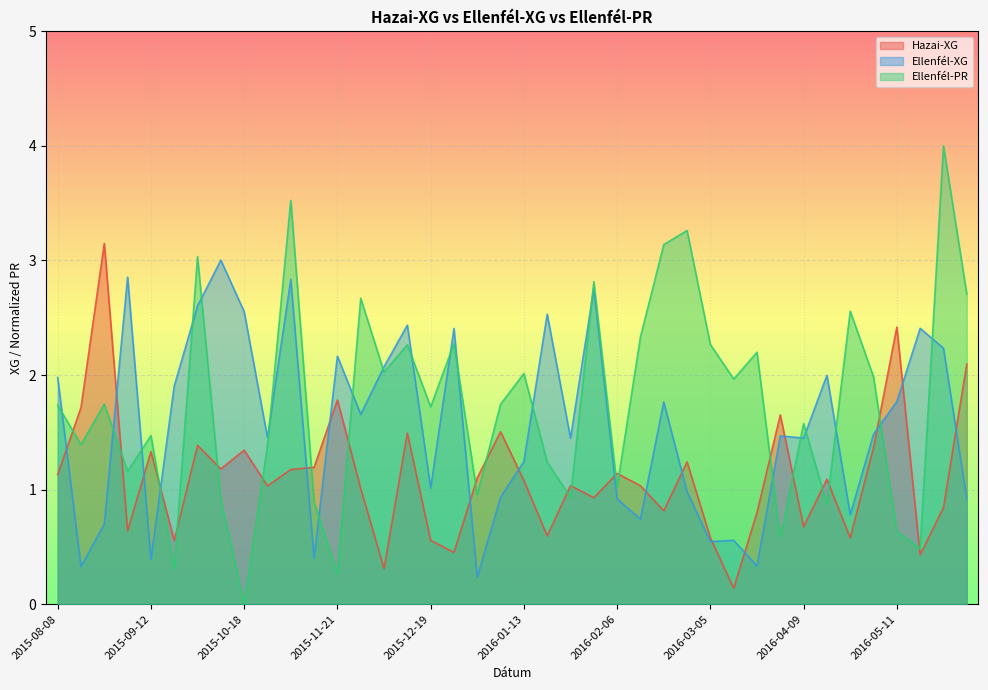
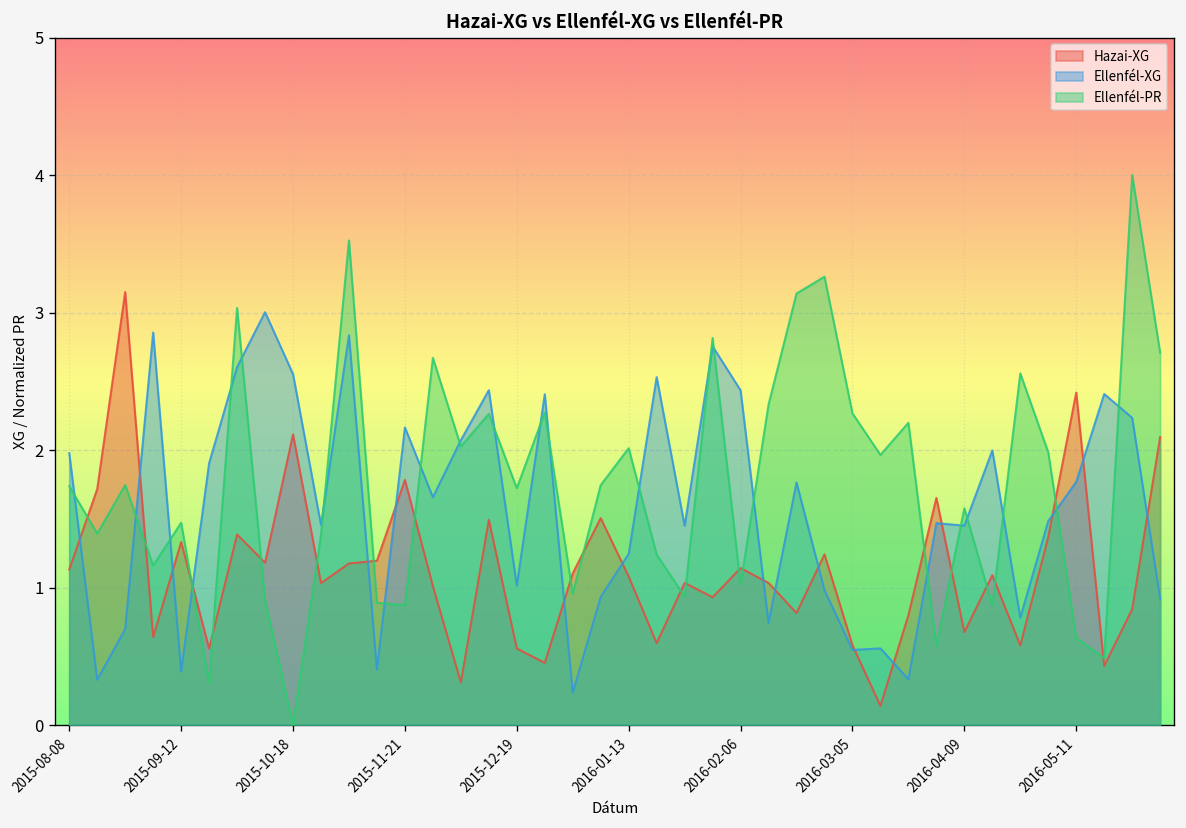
Hazai-XG, 2015-10-18: 1.34 -> 2.11
Ellenfél-PR, 2015-11-21: 0.27 -> 0.87
Ellenfél-XG, 2016-02-06: 0.92 -> 2.43
